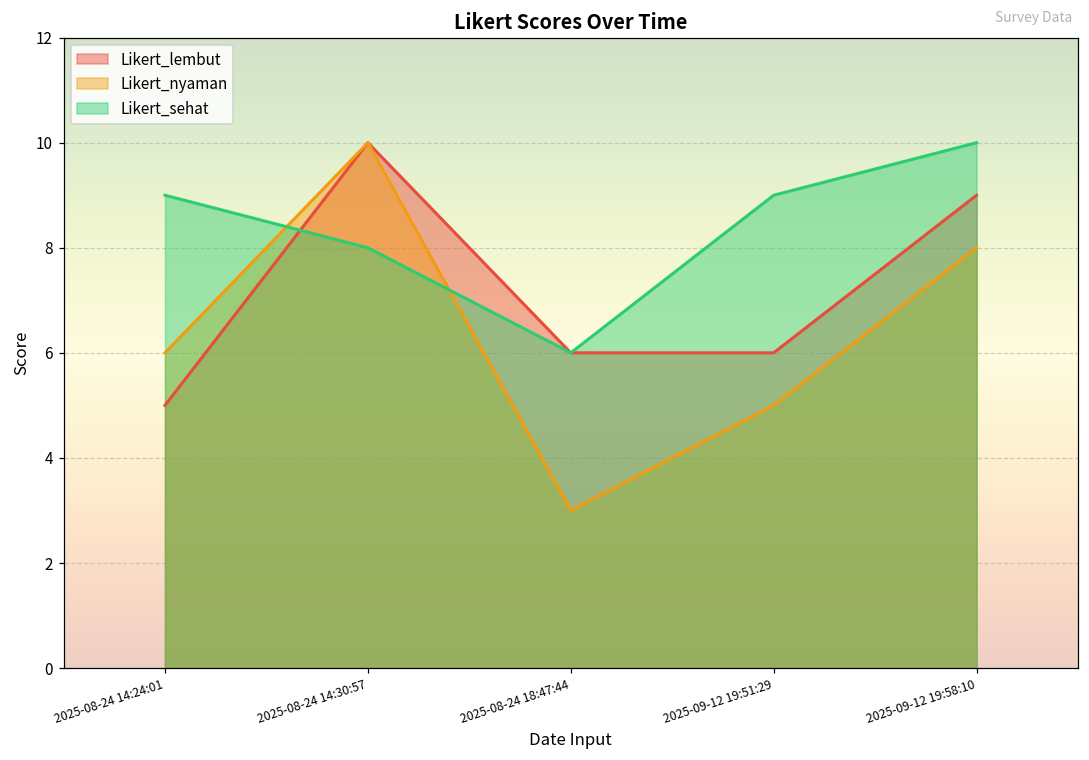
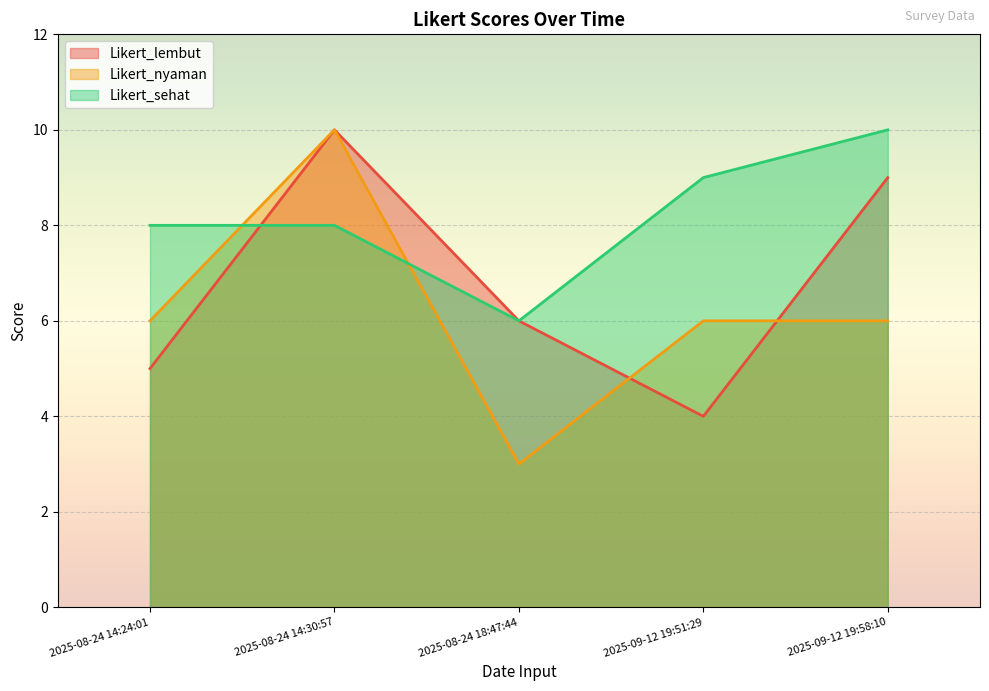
Likert_sehat, 2025-08-24 14:24:01: 9 -> 8
Likert_lembut, 2025-09-12 19:51:29: 6 -> 4
Likert_nyaman, 2025-09-12 19:51:29: 5 -> 6
Likert_nyaman, 2025-09-12 19:58:10: 8 -> 6
